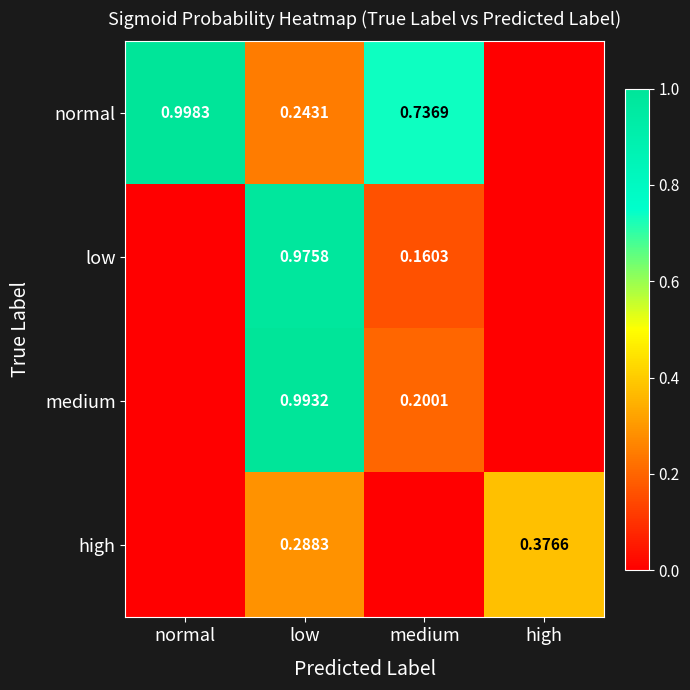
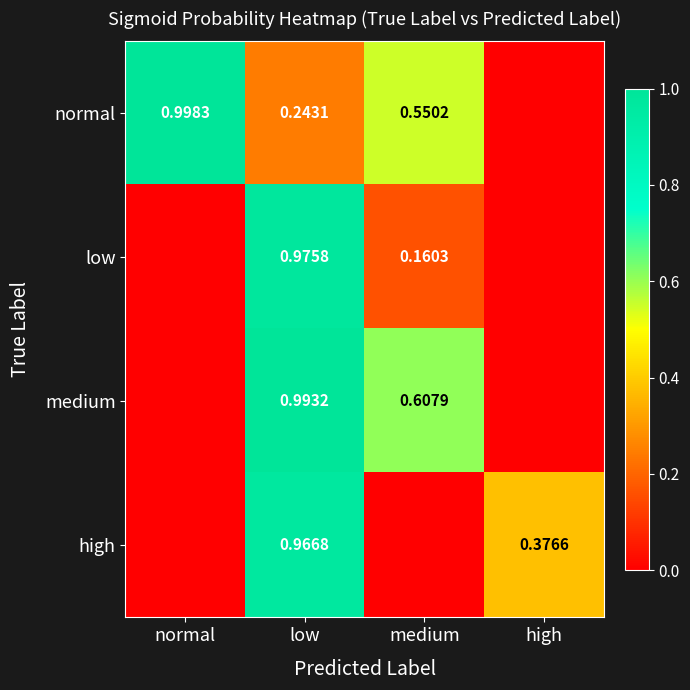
normal, medium: 0.7369 -> 0.5502
medium, medium: 0.2001 -> 0.6079
high, low: 0.2883 -> 0.9668
